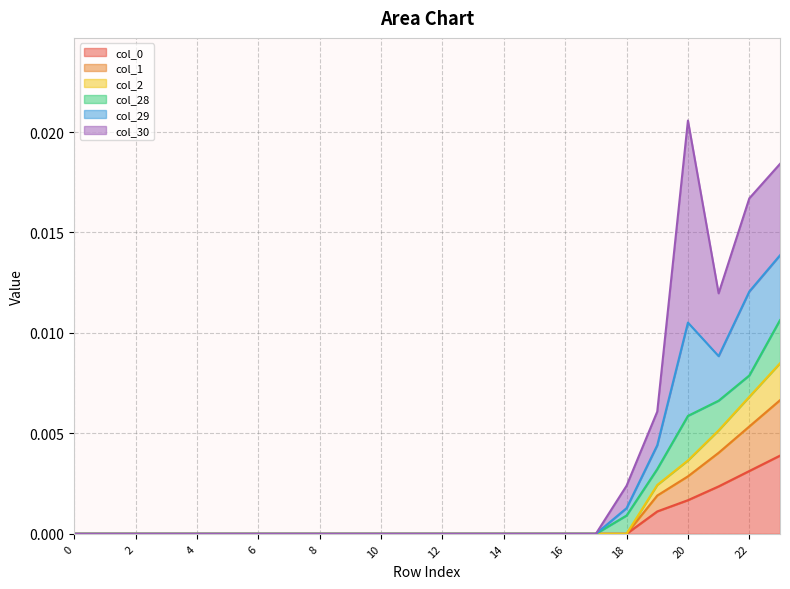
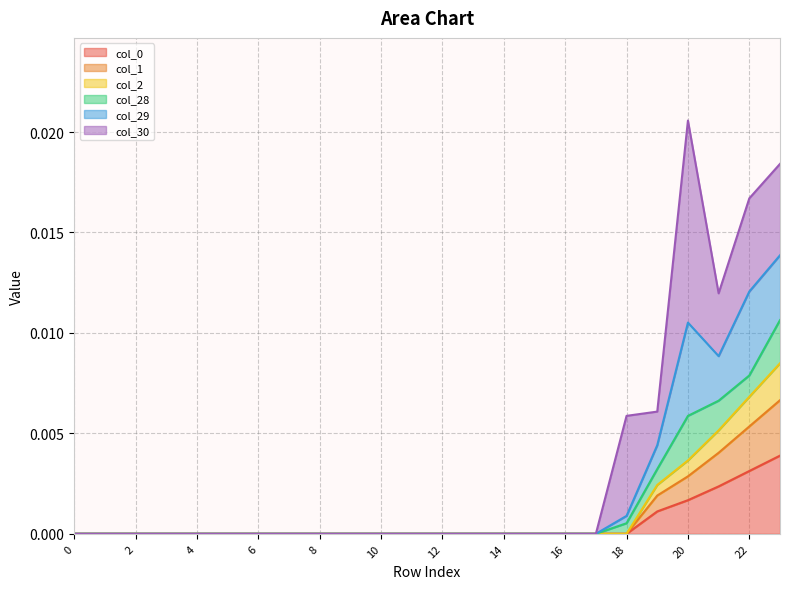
col_28, 18: 0.0009 -> 0.0005
col_30, 18: 0.0011 -> 0.0050
